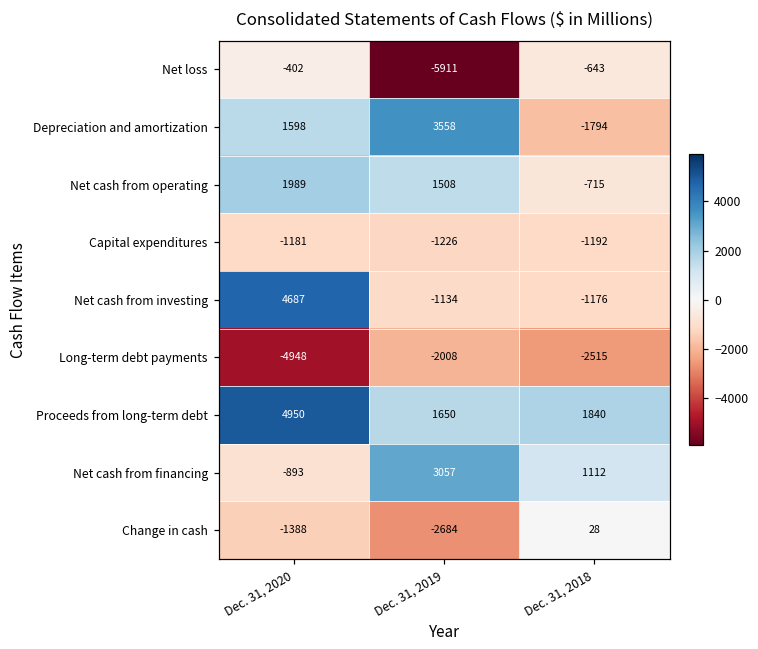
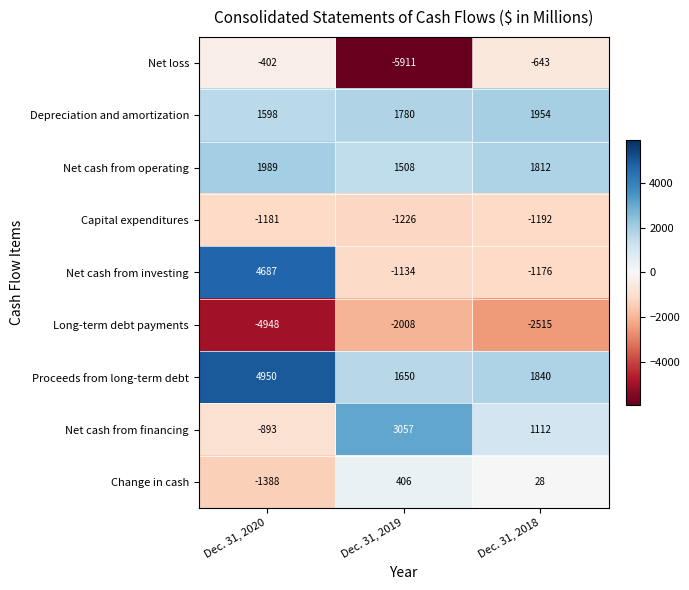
Depreciation and amortization, Dec. 31, 2019: 3558 -> 1780
Depreciation and amortization, Dec. 31, 2018: -1794 -> 1954
Net cash from operating, Dec. 31, 2018: -715 -> 1812
Change in cash, Dec. 31, 2019: -2684 -> 406
